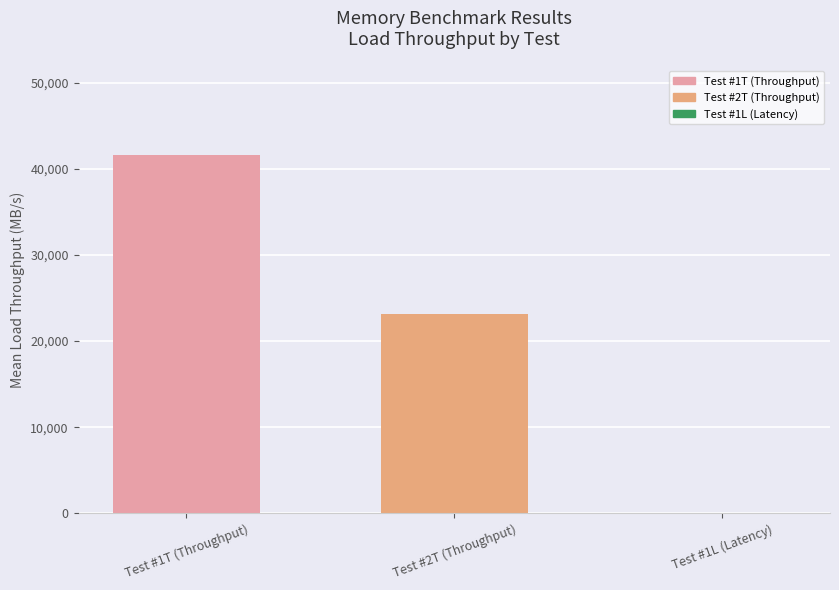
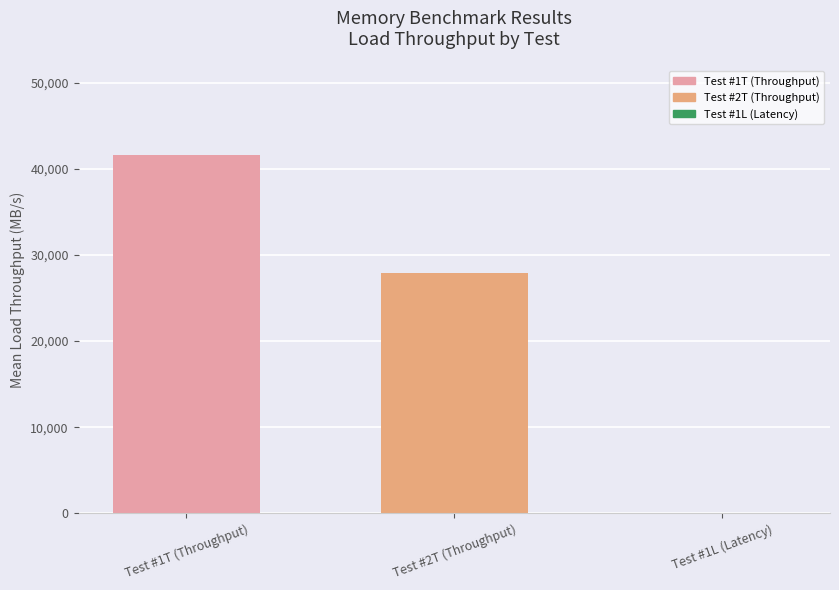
Test #2T (Throughput): 23,000 -> 28,000
